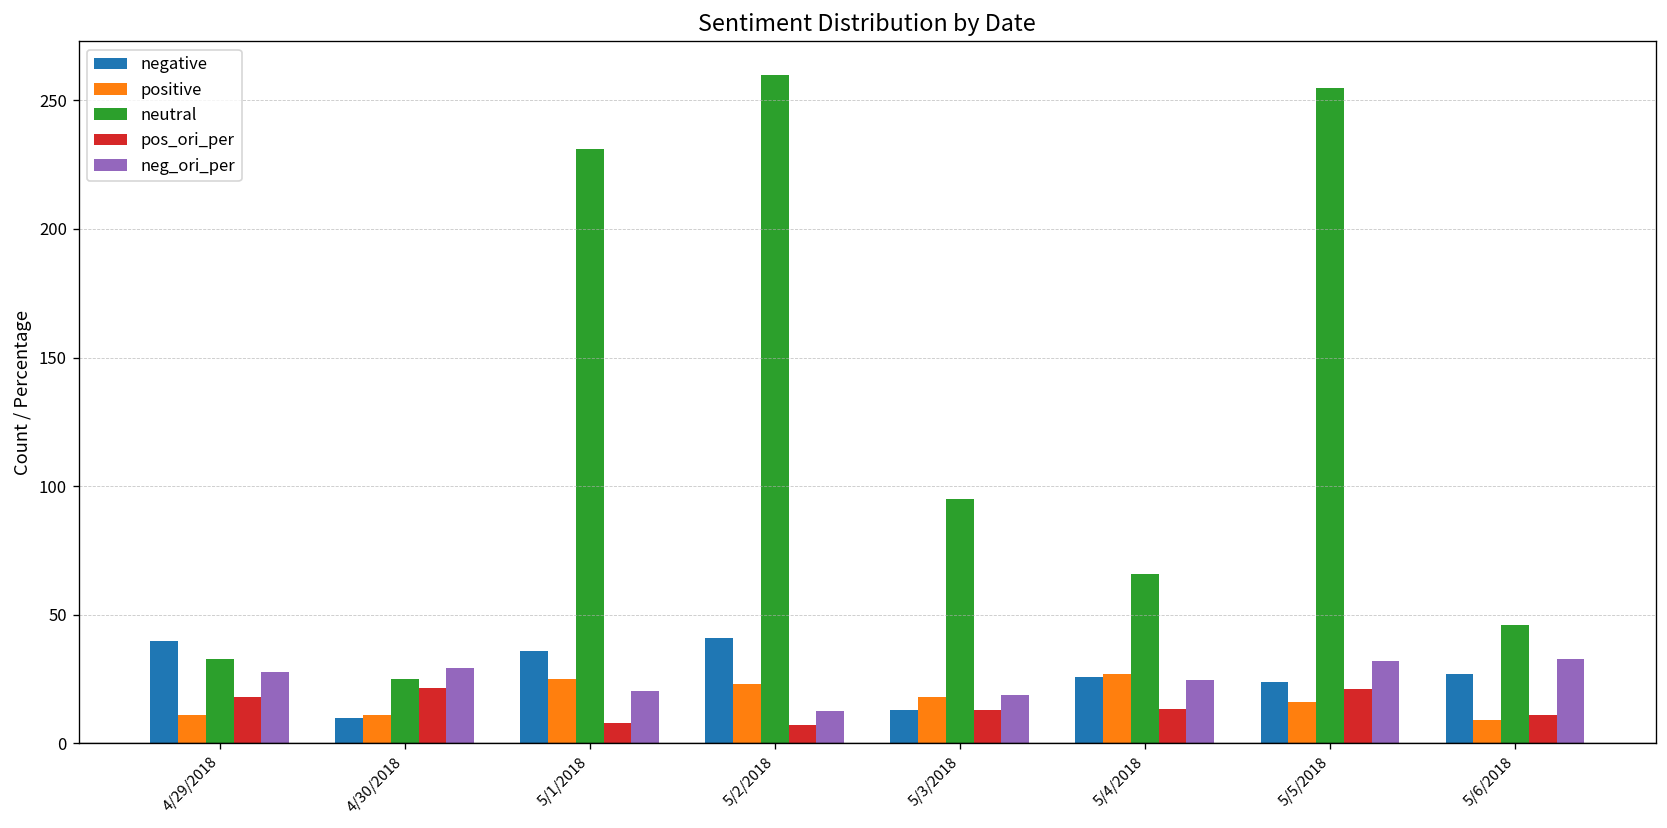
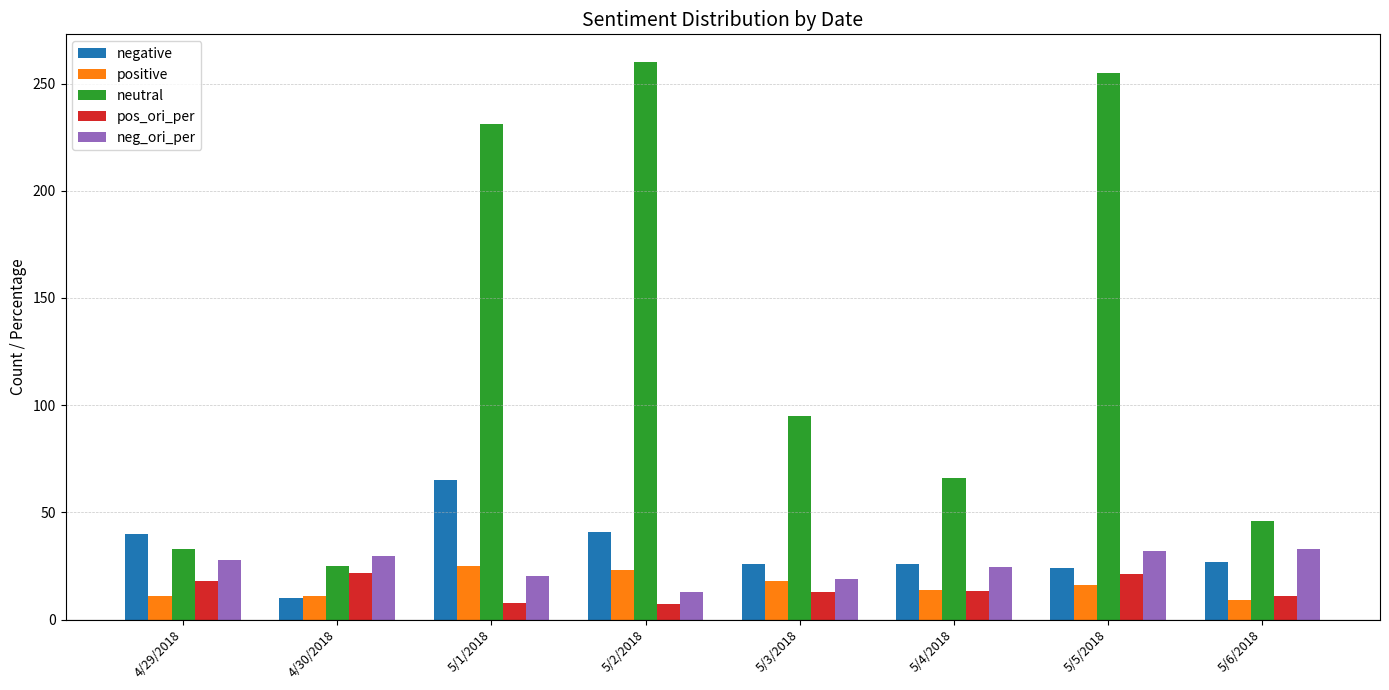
negative, 5/1/2018: 36 -> 65
negative, 5/3/2018: 13 -> 26
positive, 5/4/2018: 27 -> 14
